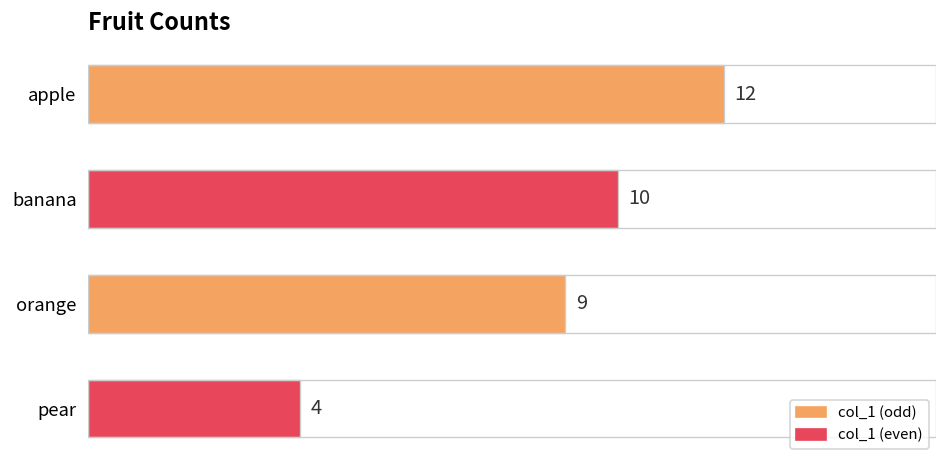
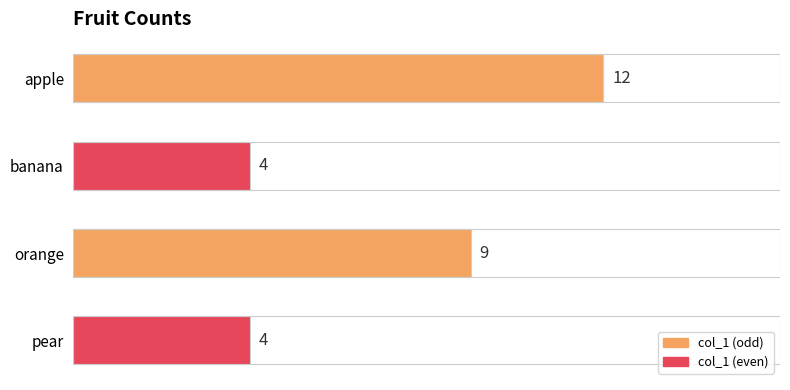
banana: 10 -> 4
